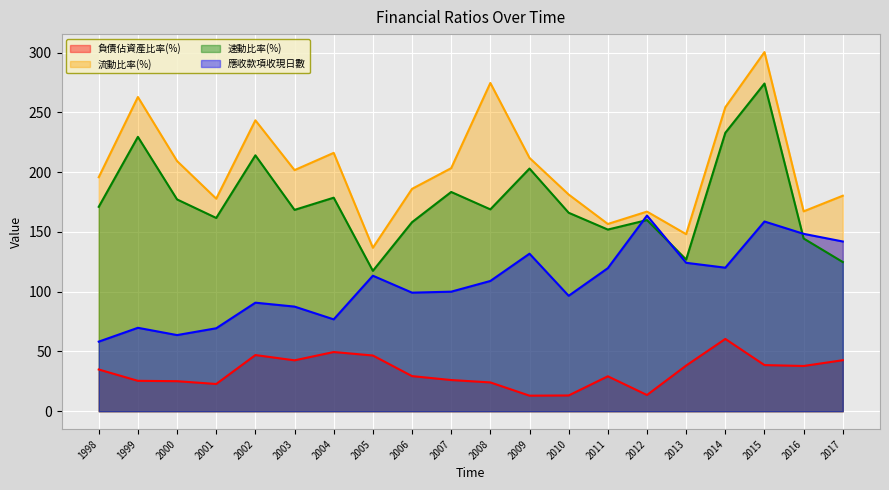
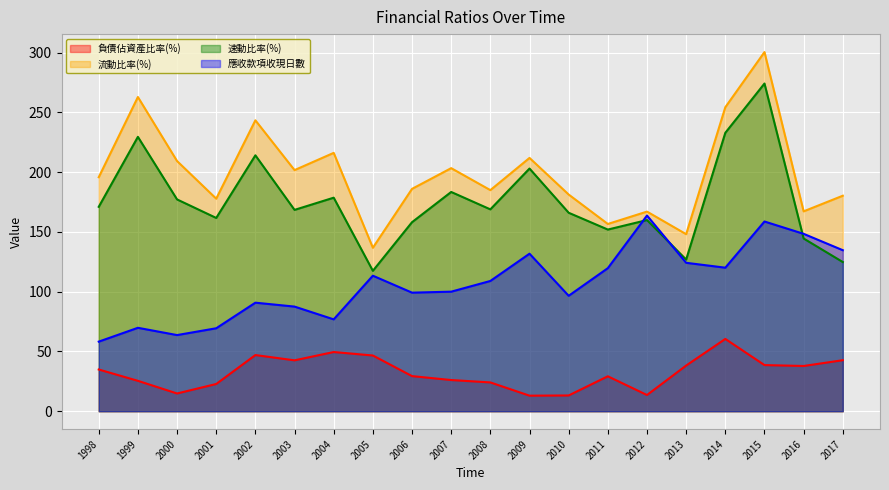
負債佔資產比率(%), 2000: 25 -> 15
流動比率(%), 2008: 275 -> 185
應收款項收現日數, 2017: 142 -> 135
